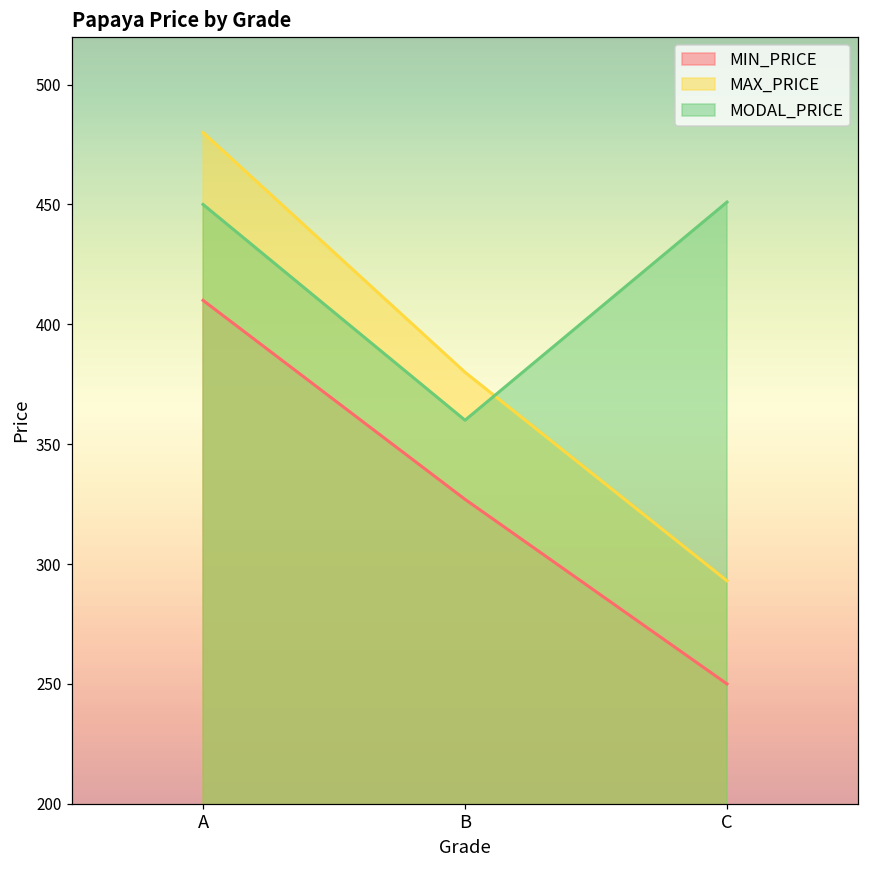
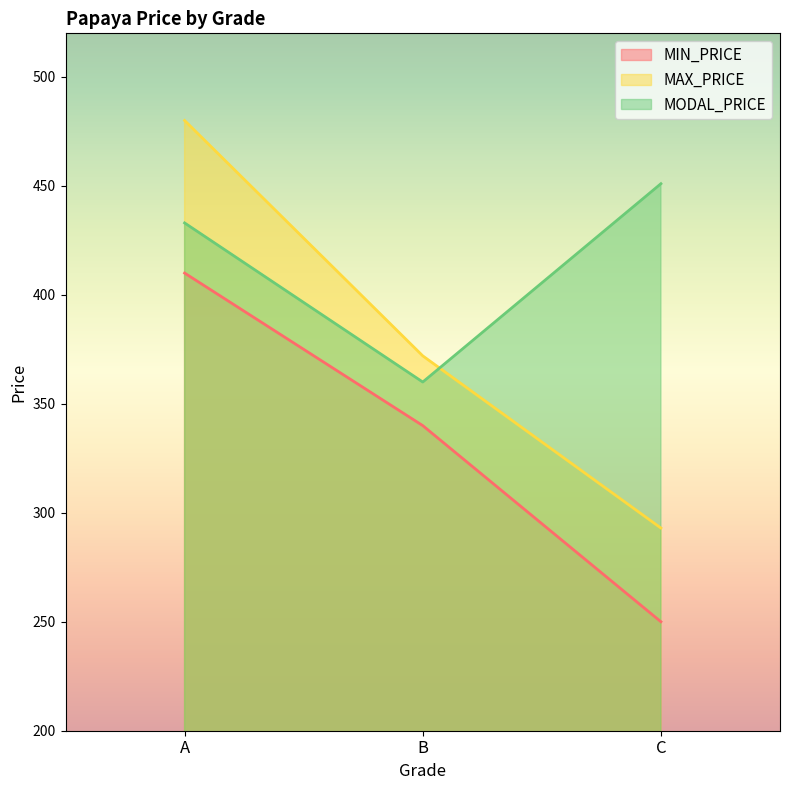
MODAL_PRICE, A: 450 -> 433
MIN_PRICE, B: 327 -> 340
MAX_PRICE, B: 380 -> 372
